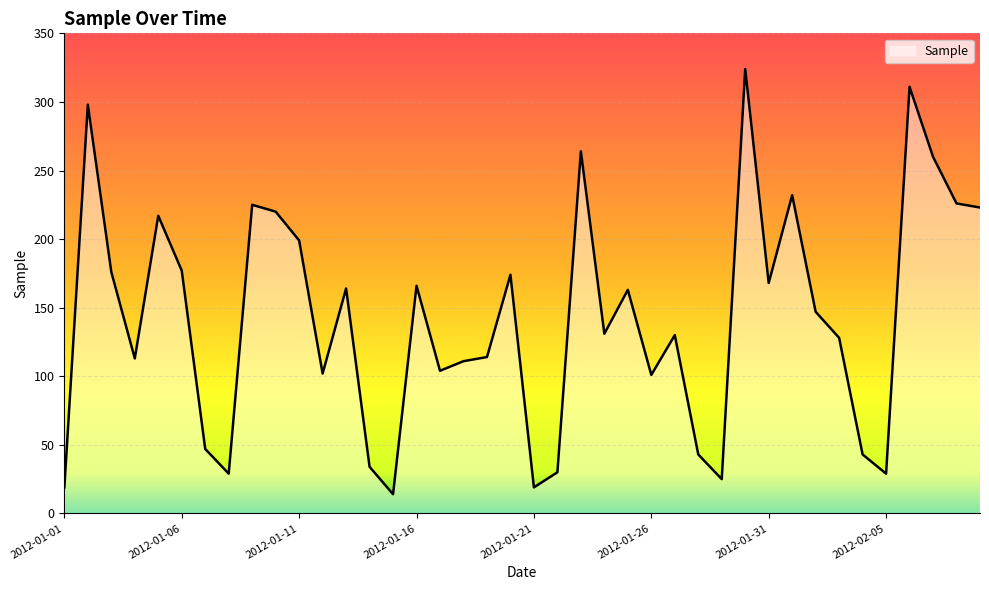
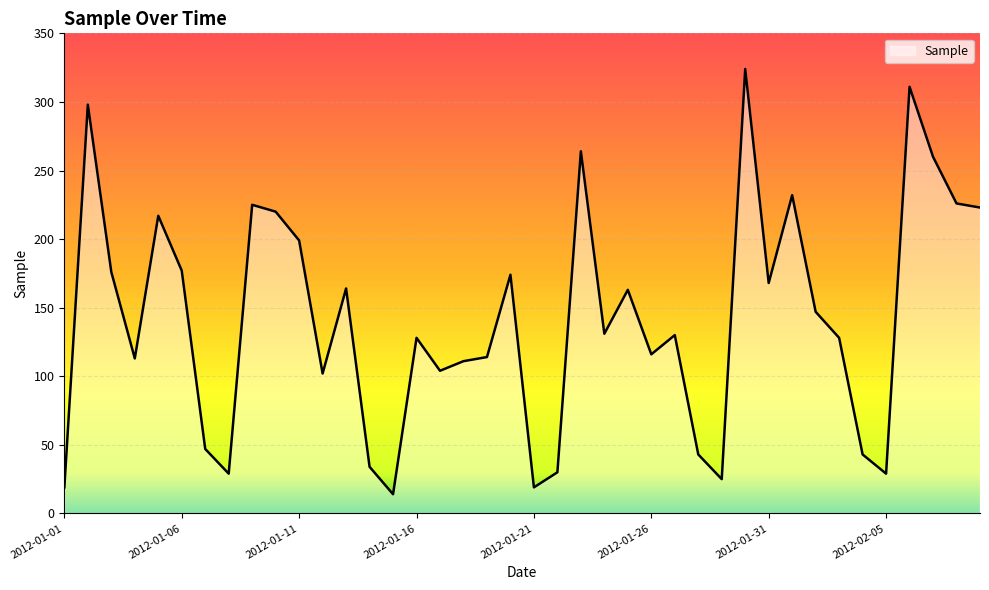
2012-01-16: 166 -> 128
2012-01-26: 101 -> 116
